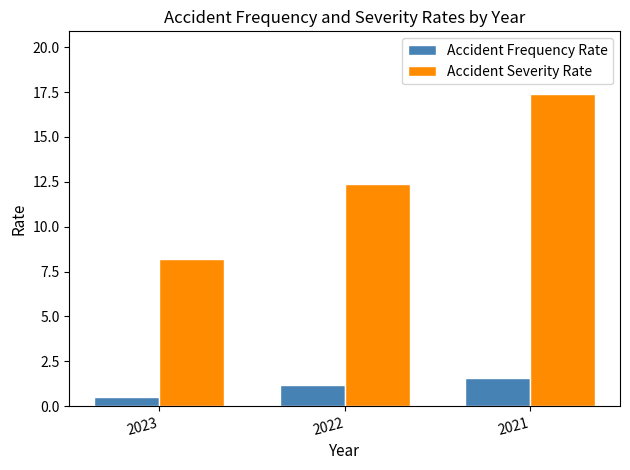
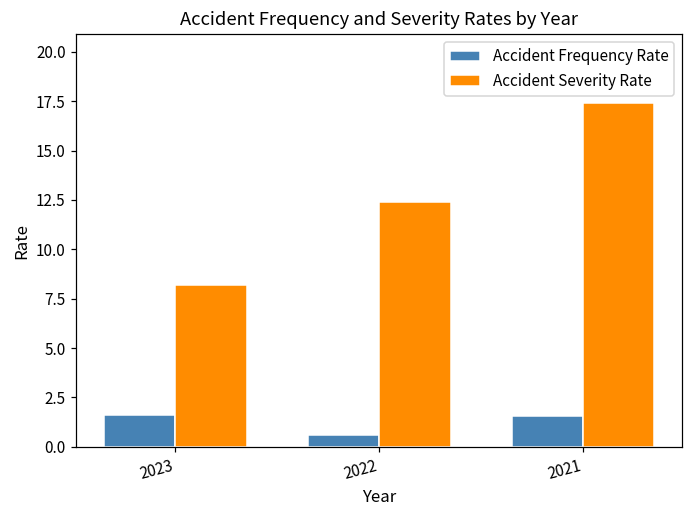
Accident Frequency Rate, 2023: 0.5 -> 1.6
Accident Frequency Rate, 2022: 1.2 -> 0.6
